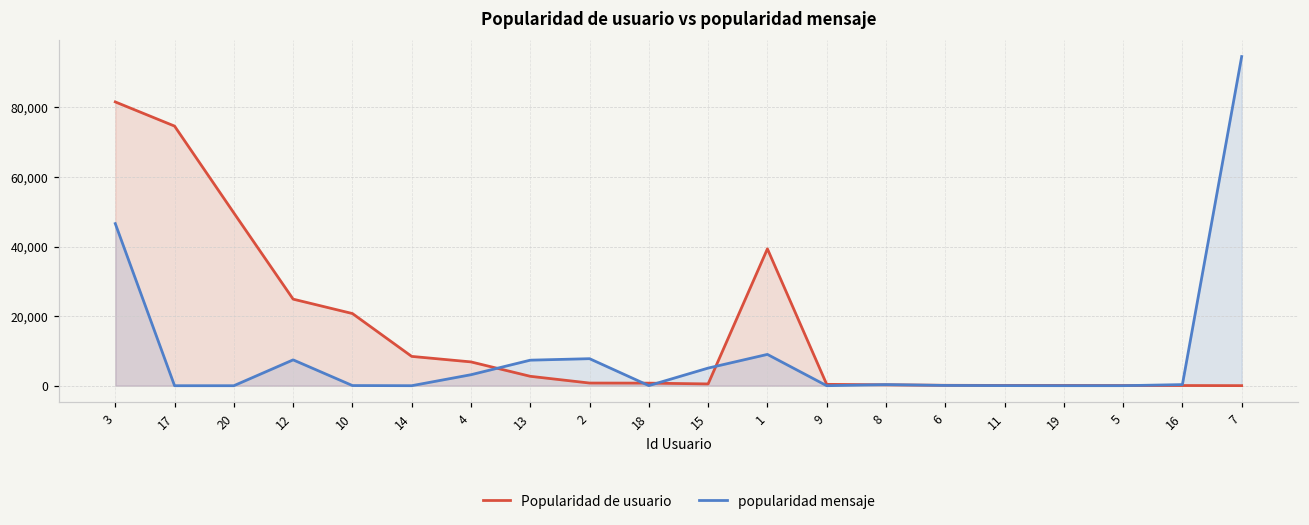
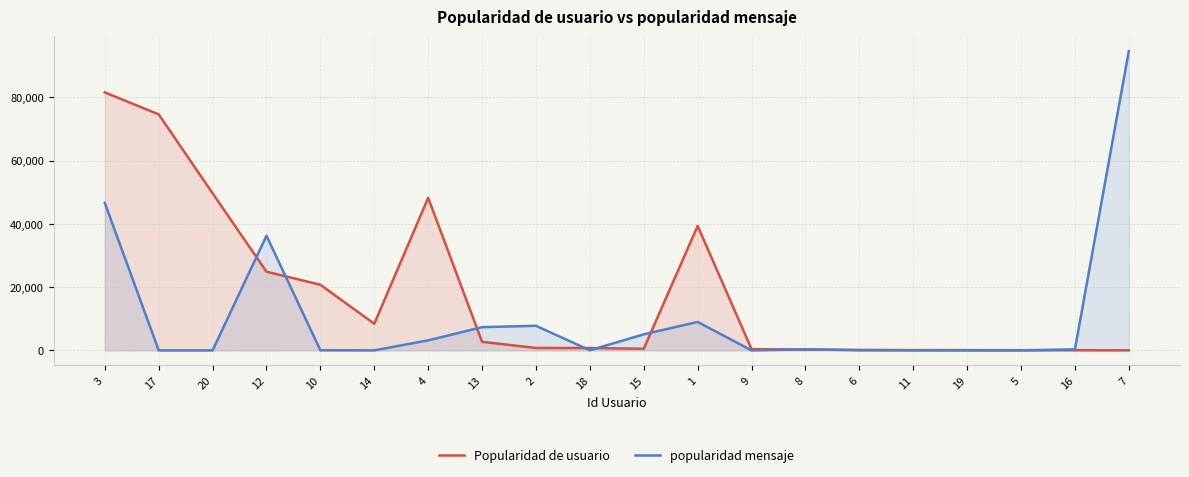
popularidad mensaje, 12: 7,000 -> 36,000
Popularidad de usuario, 4: 7,000 -> 48,000
